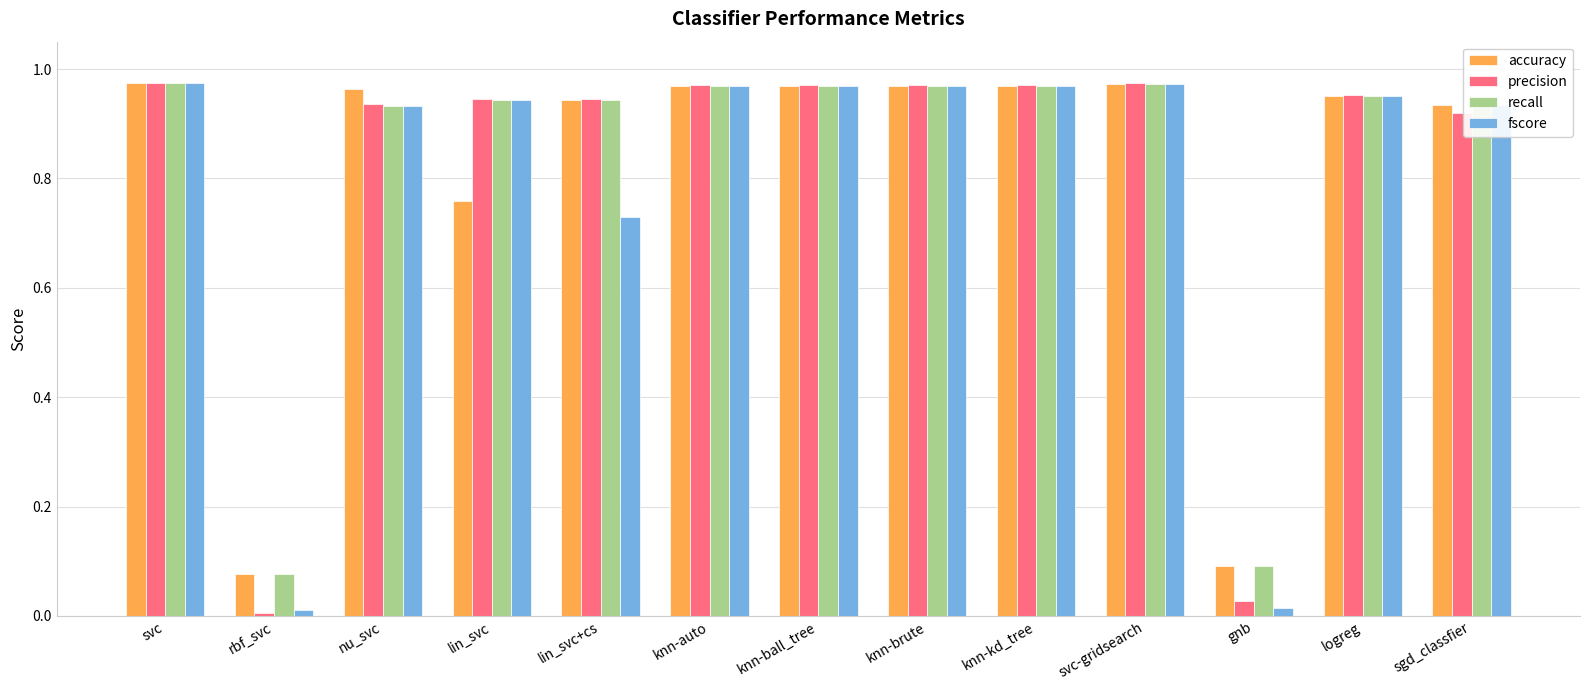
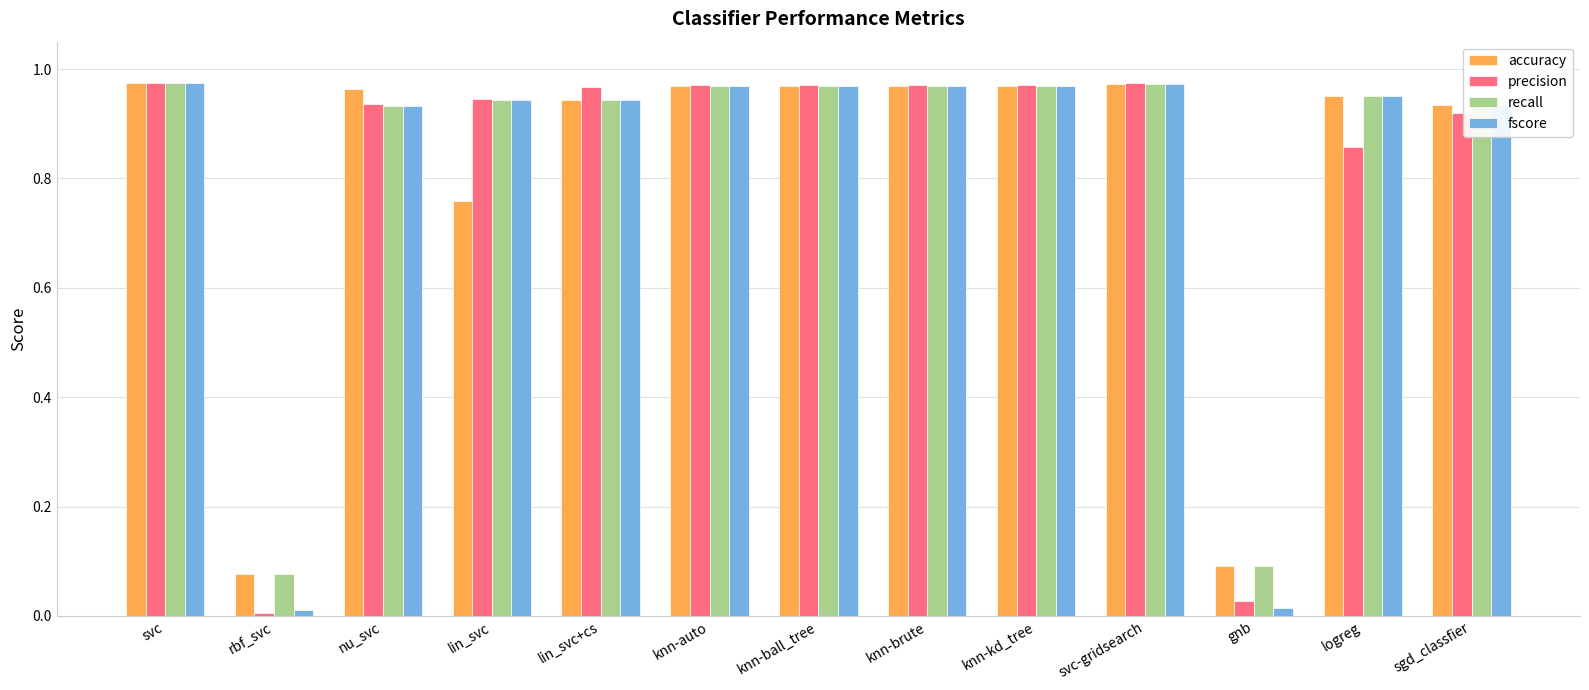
precision, lin_svc+cs: 0.95 -> 0.97
fscore, lin_svc+cs: 0.73 -> 0.94
precision, logreg: 0.95 -> 0.86
